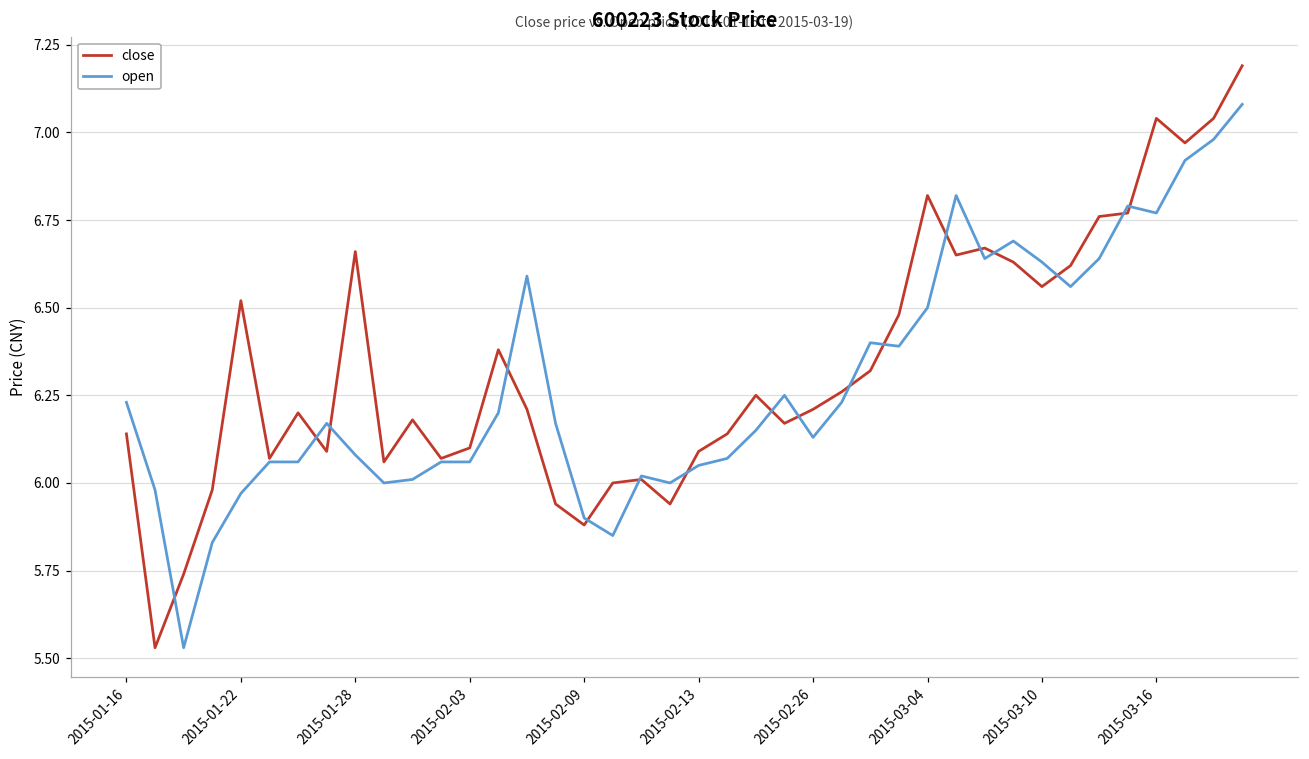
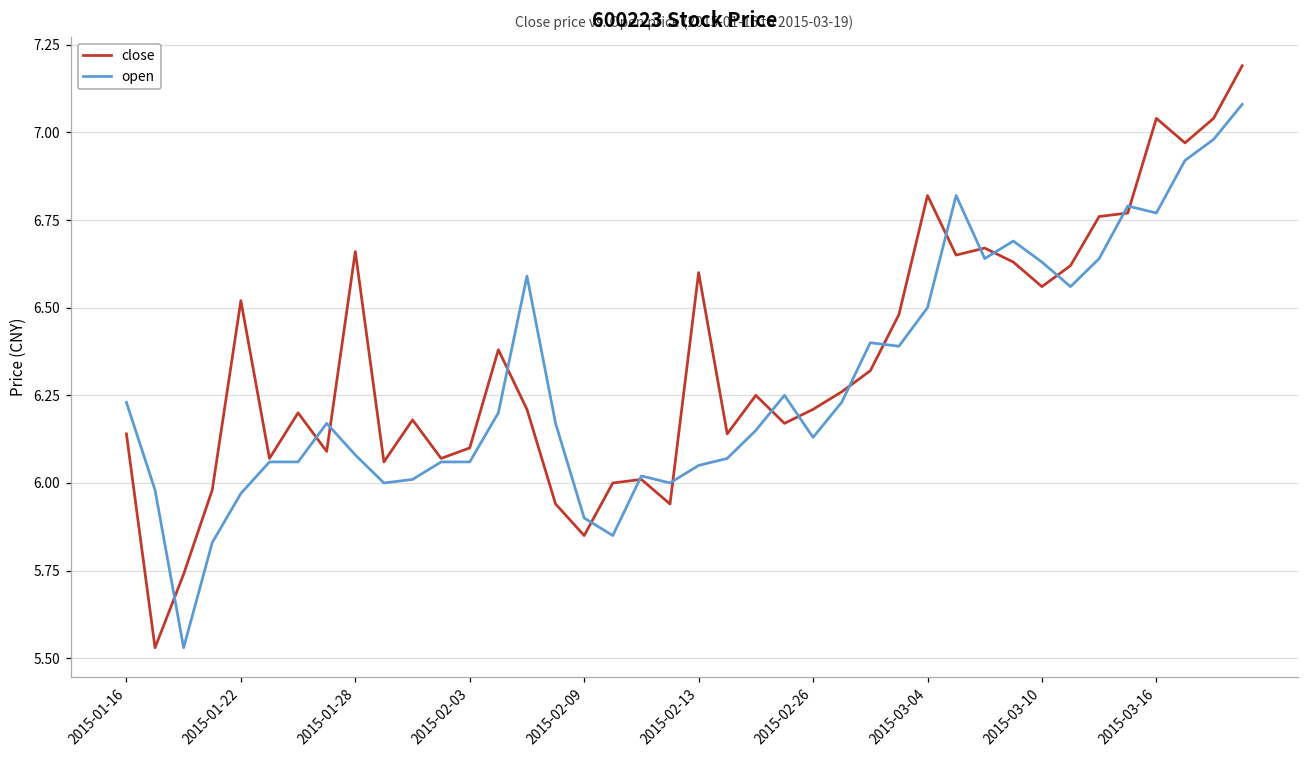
close, 2015-02-09: 5.88 -> 5.85
close, 2015-02-13: 6.09 -> 6.60
